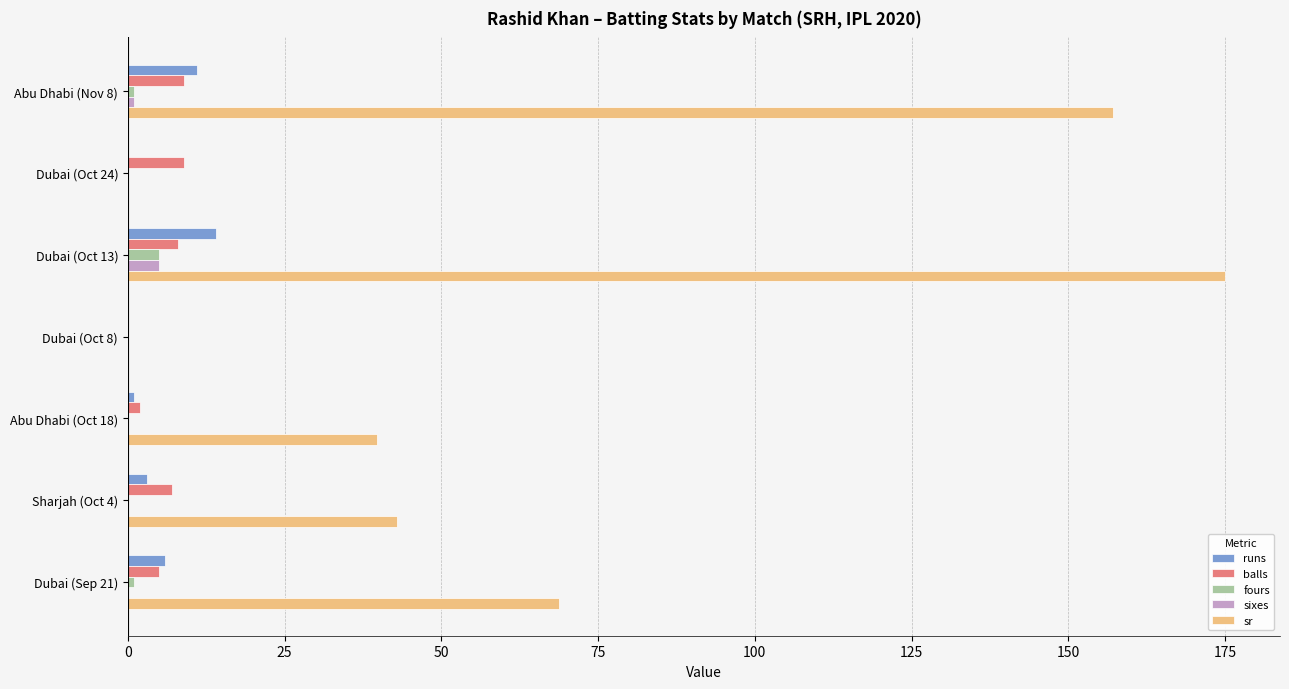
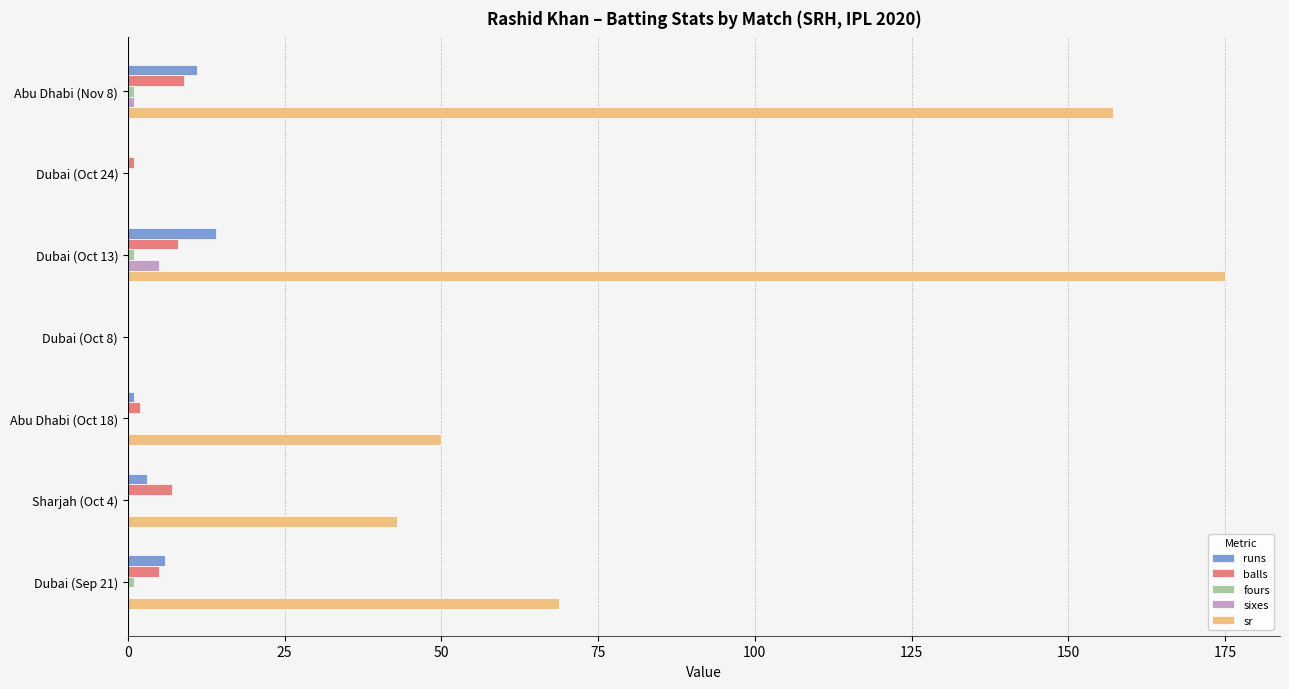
balls, Dubai (Oct 24): 9 -> 1
fours, Dubai (Oct 13): 5 -> 1
sr, Abu Dhabi (Oct 18): 40 -> 50
